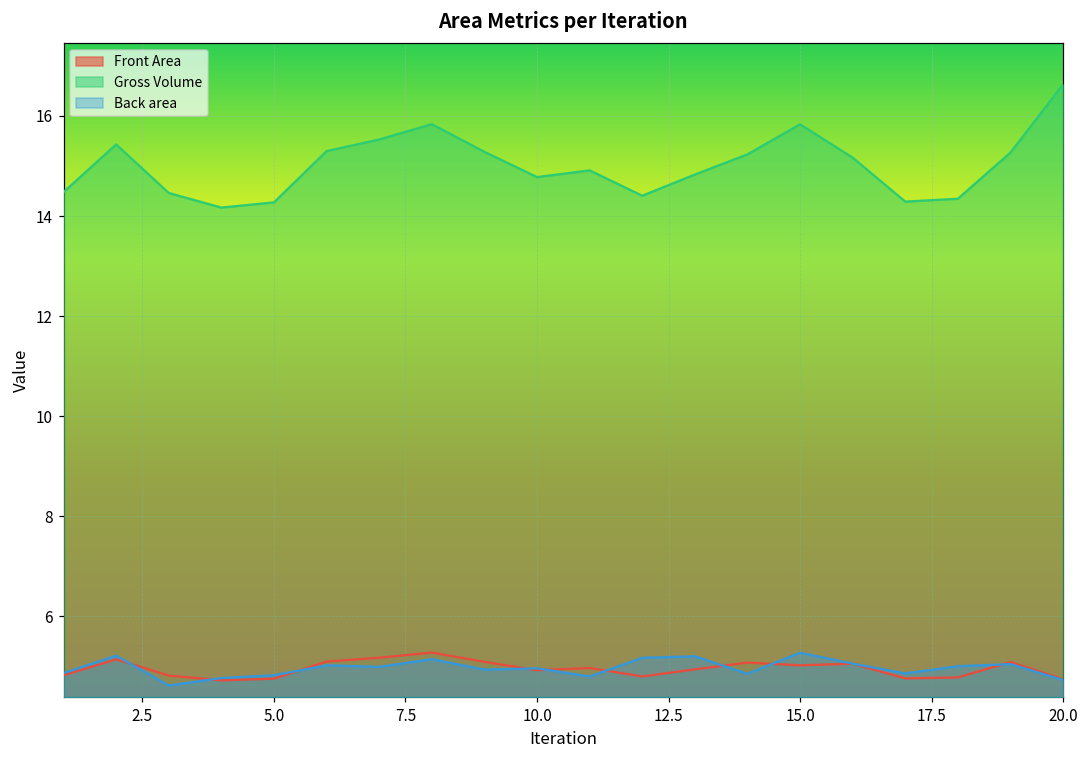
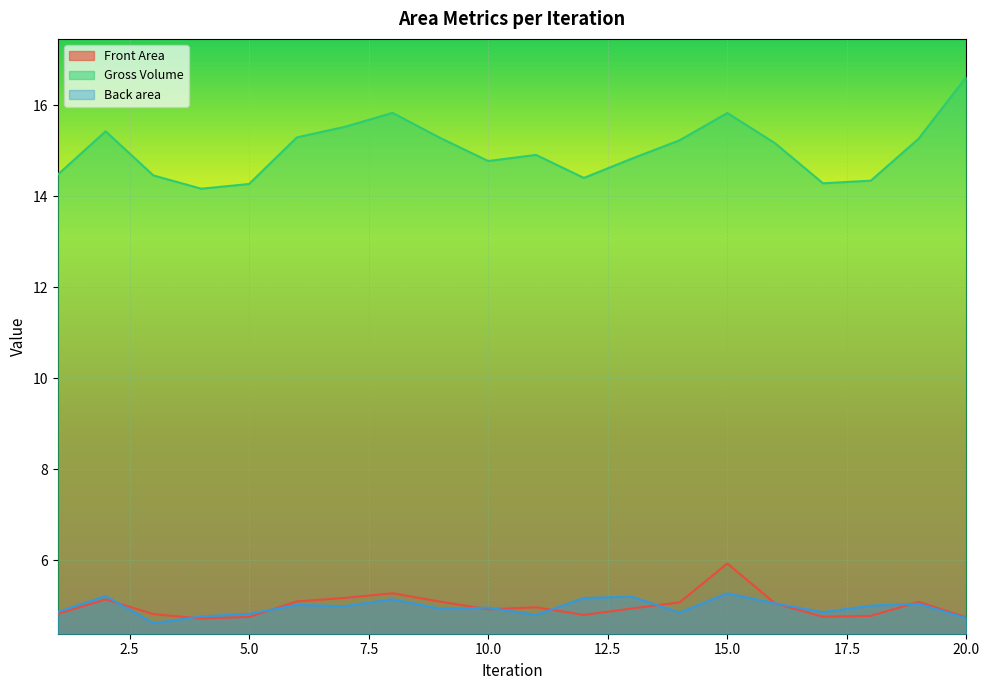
Front Area, 15.0: 5.0 -> 5.9
